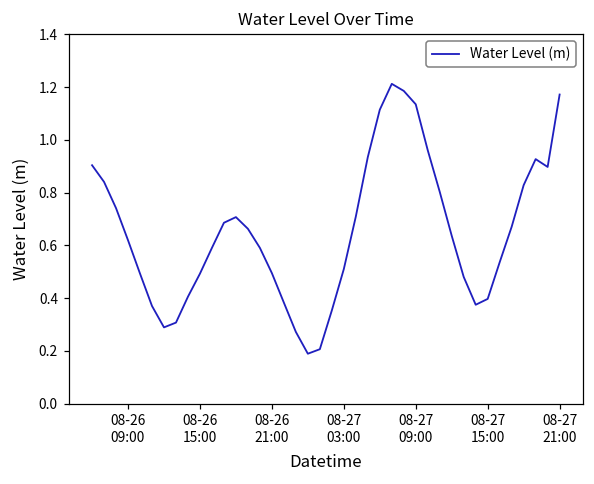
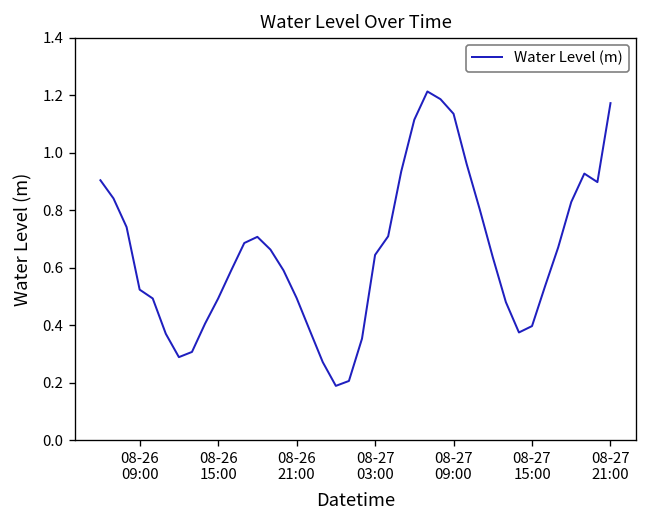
08-26 09:00: 0.62 -> 0.52
08-27 03:00: 0.51 -> 0.64
